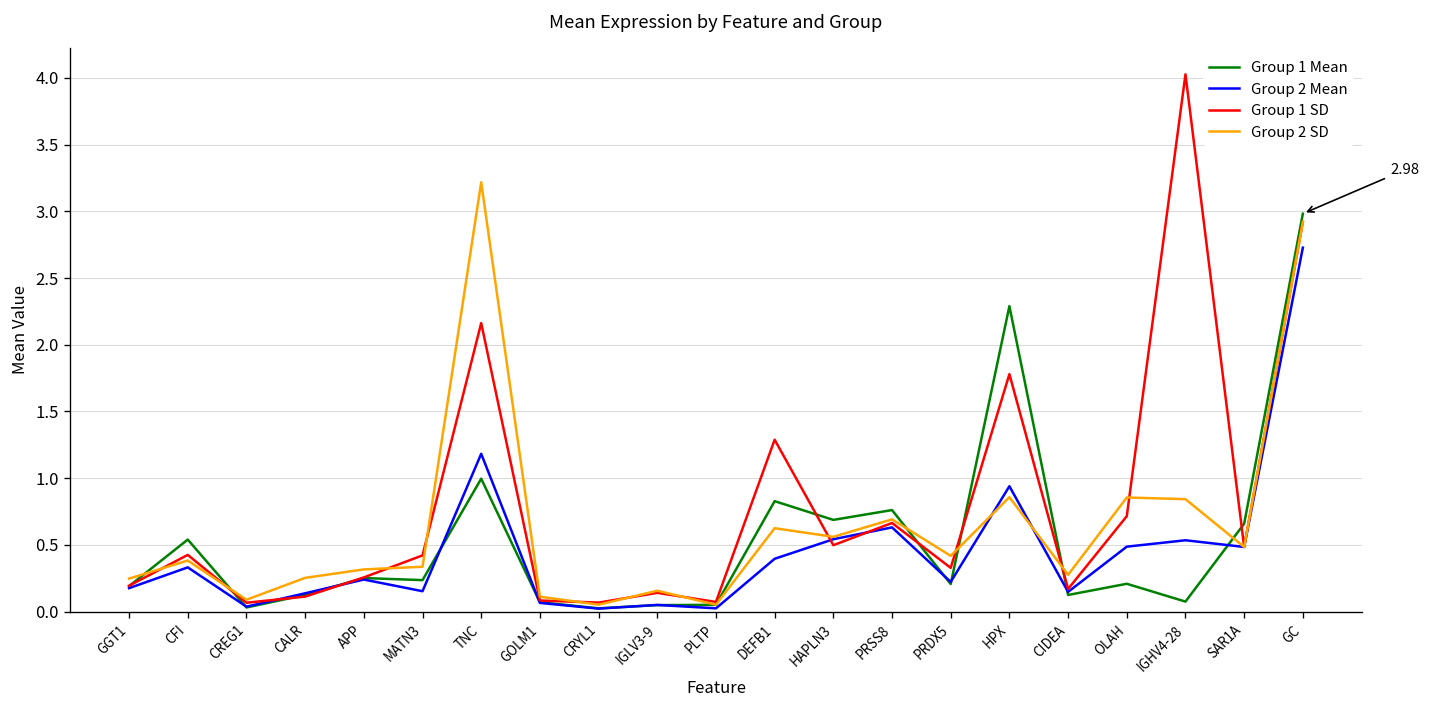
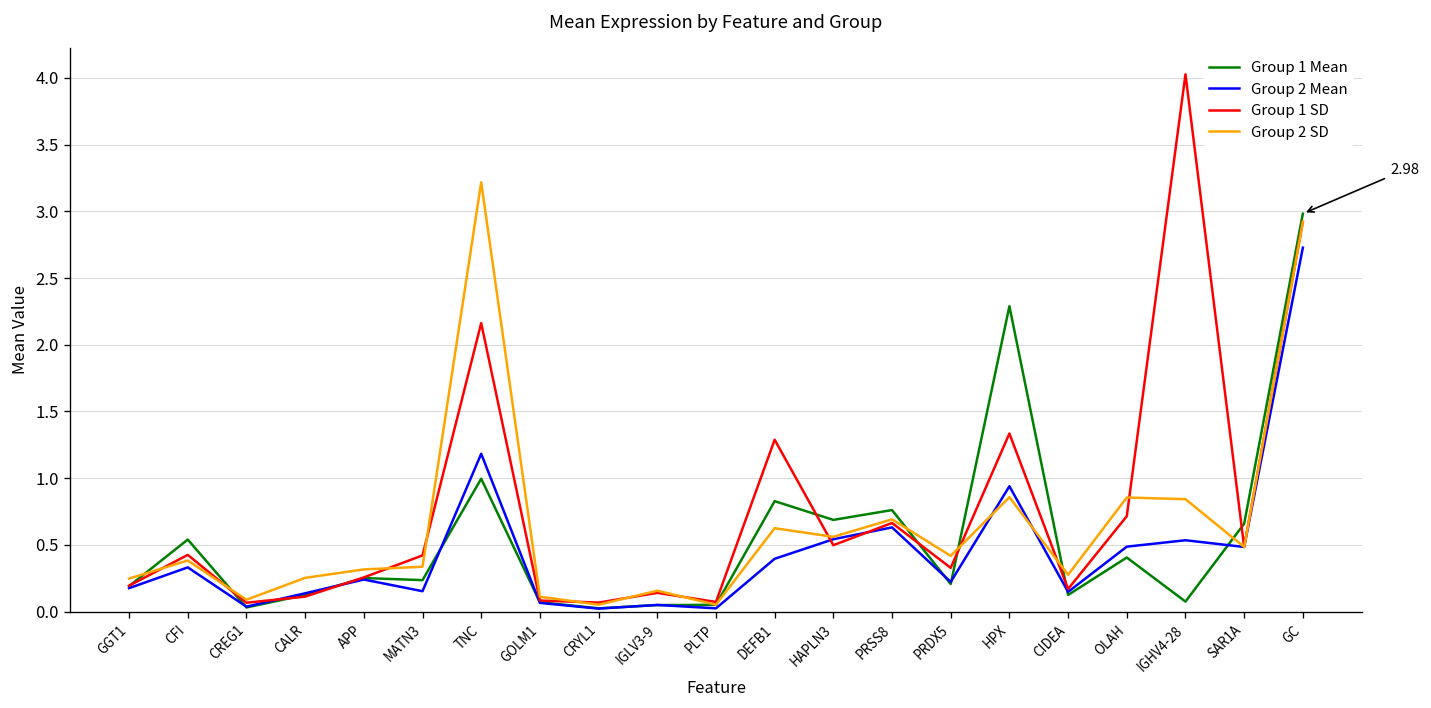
Group 1 SD, HPX: 1.78 -> 1.33
Group 1 Mean, OLAH: 0.21 -> 0.41
